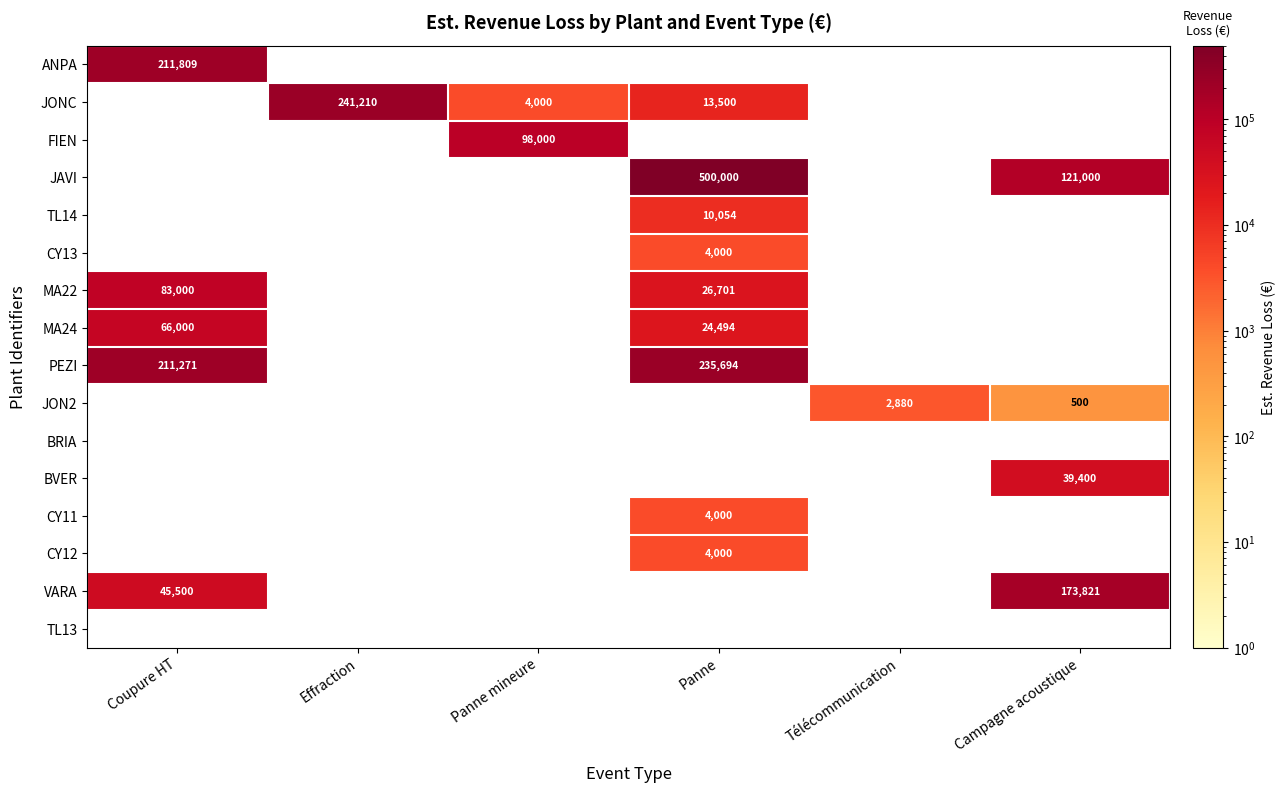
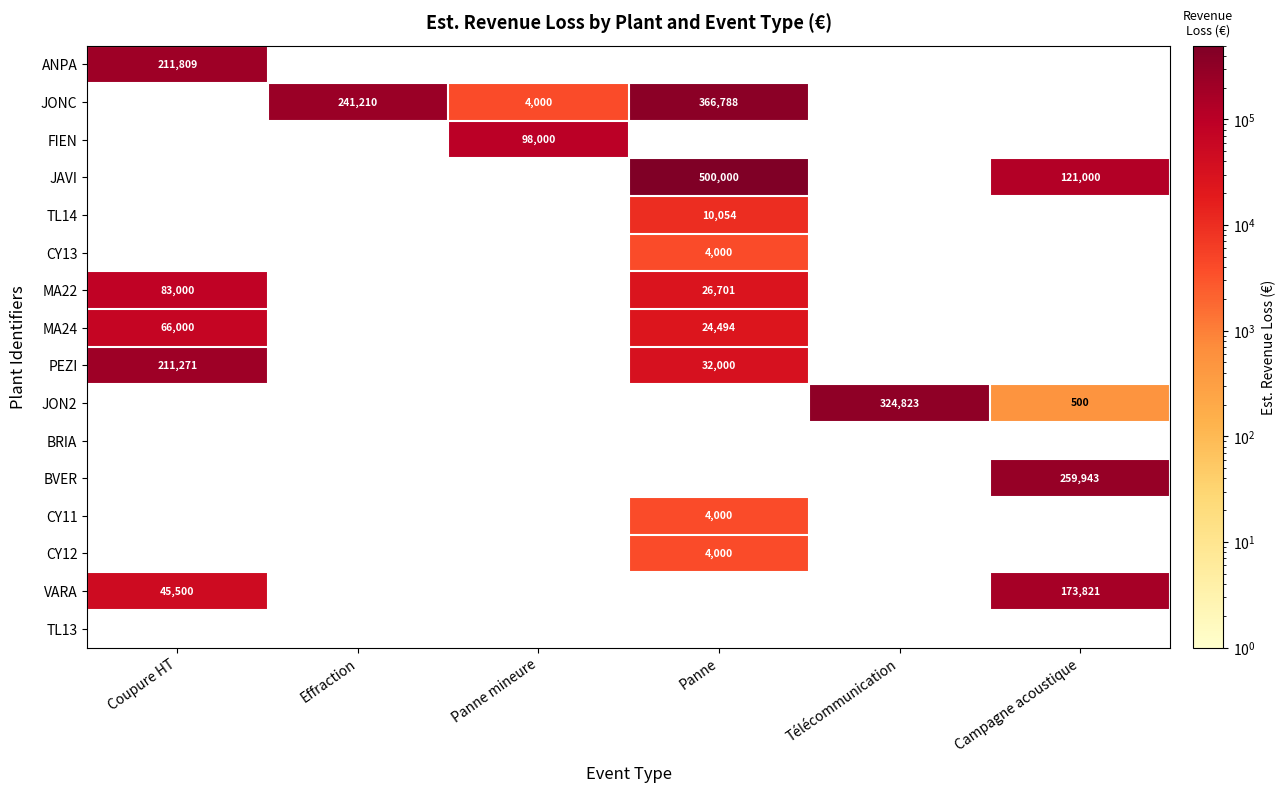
JONC, Panne: 13,500 -> 366,788
PEZI, Panne: 235,694 -> 32,000
JON2, Télécommunication: 2,880 -> 324,823
BVER, Campagne acoustique: 39,400 -> 259,943
